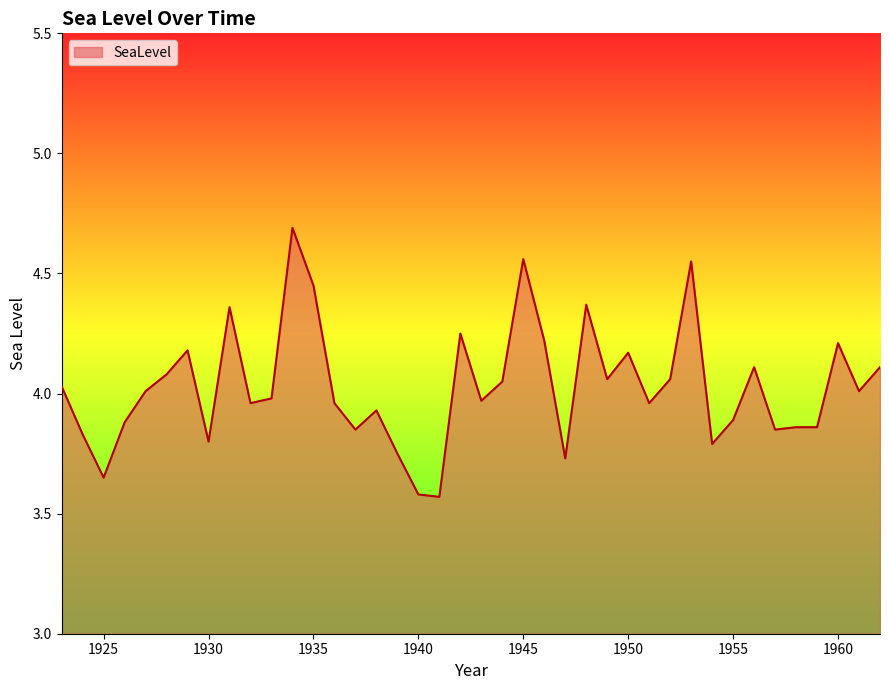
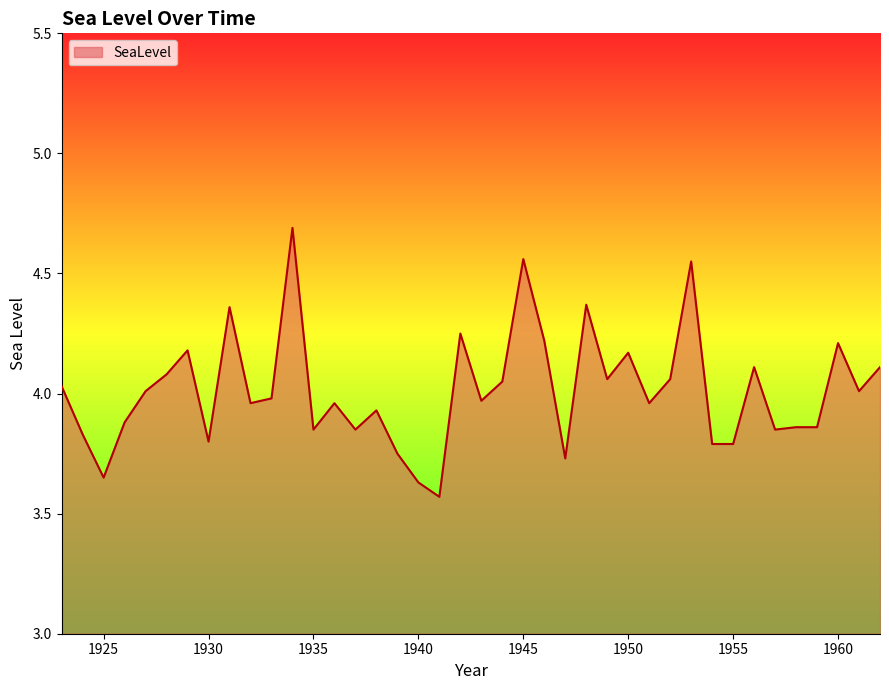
1935: 4.45 -> 3.85
1940: 3.58 -> 3.63
1955: 3.89 -> 3.79
